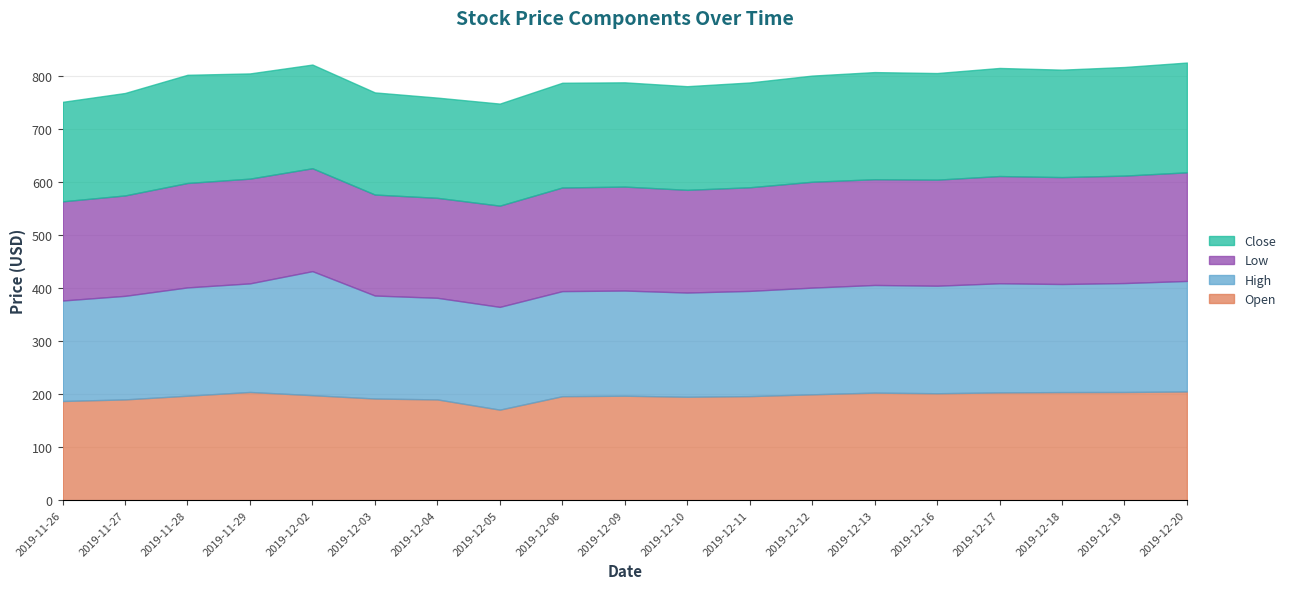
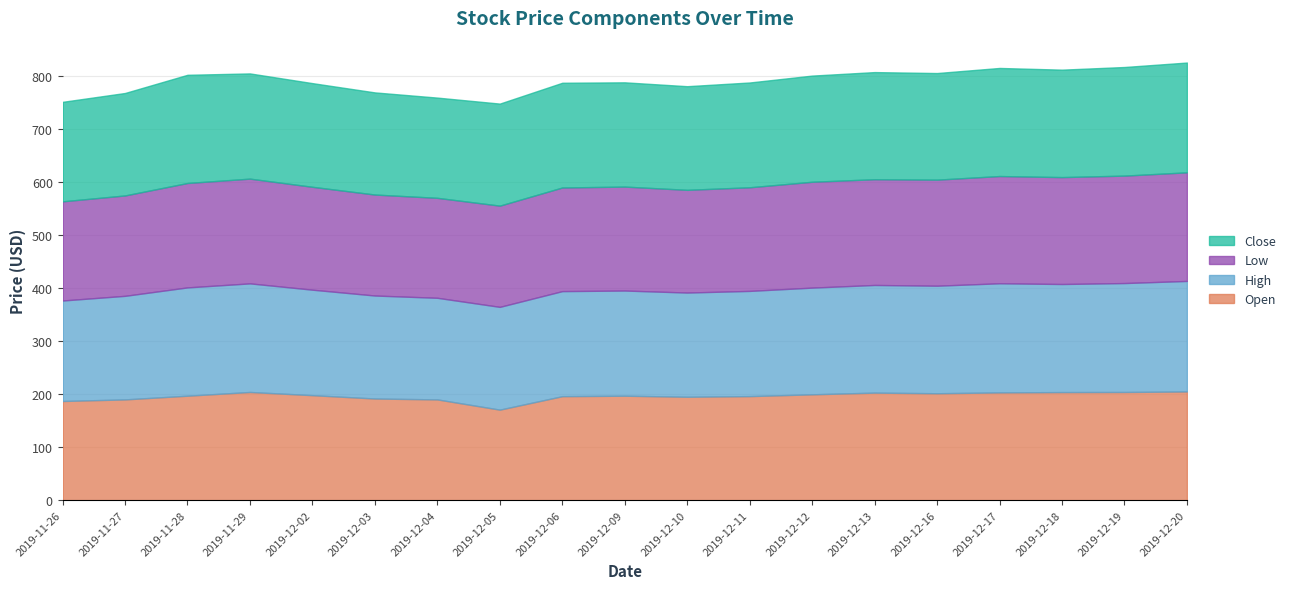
High, 2019-12-02: 230 -> 200
